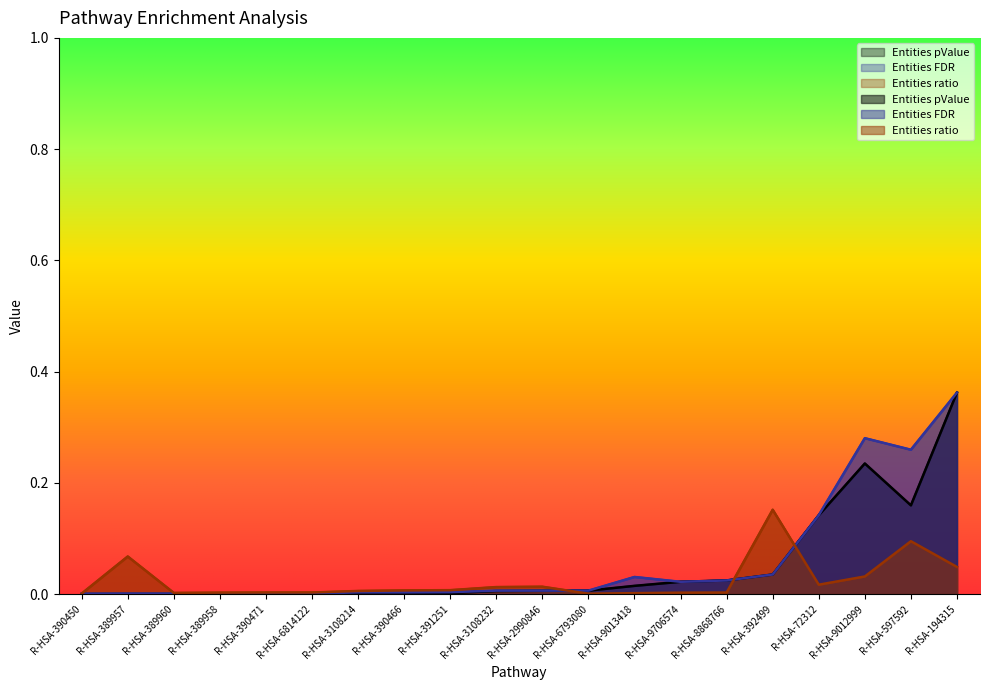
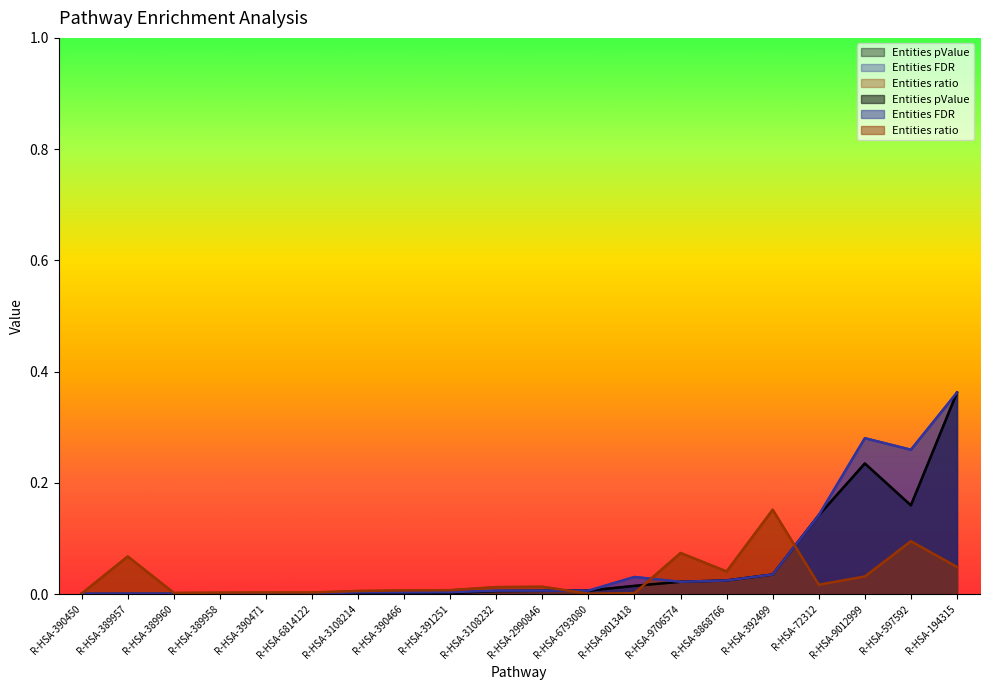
Entities ratio, R-HSA-9706574: 0.00 -> 0.07
Entities ratio, R-HSA-8868766: 0.00 -> 0.04
